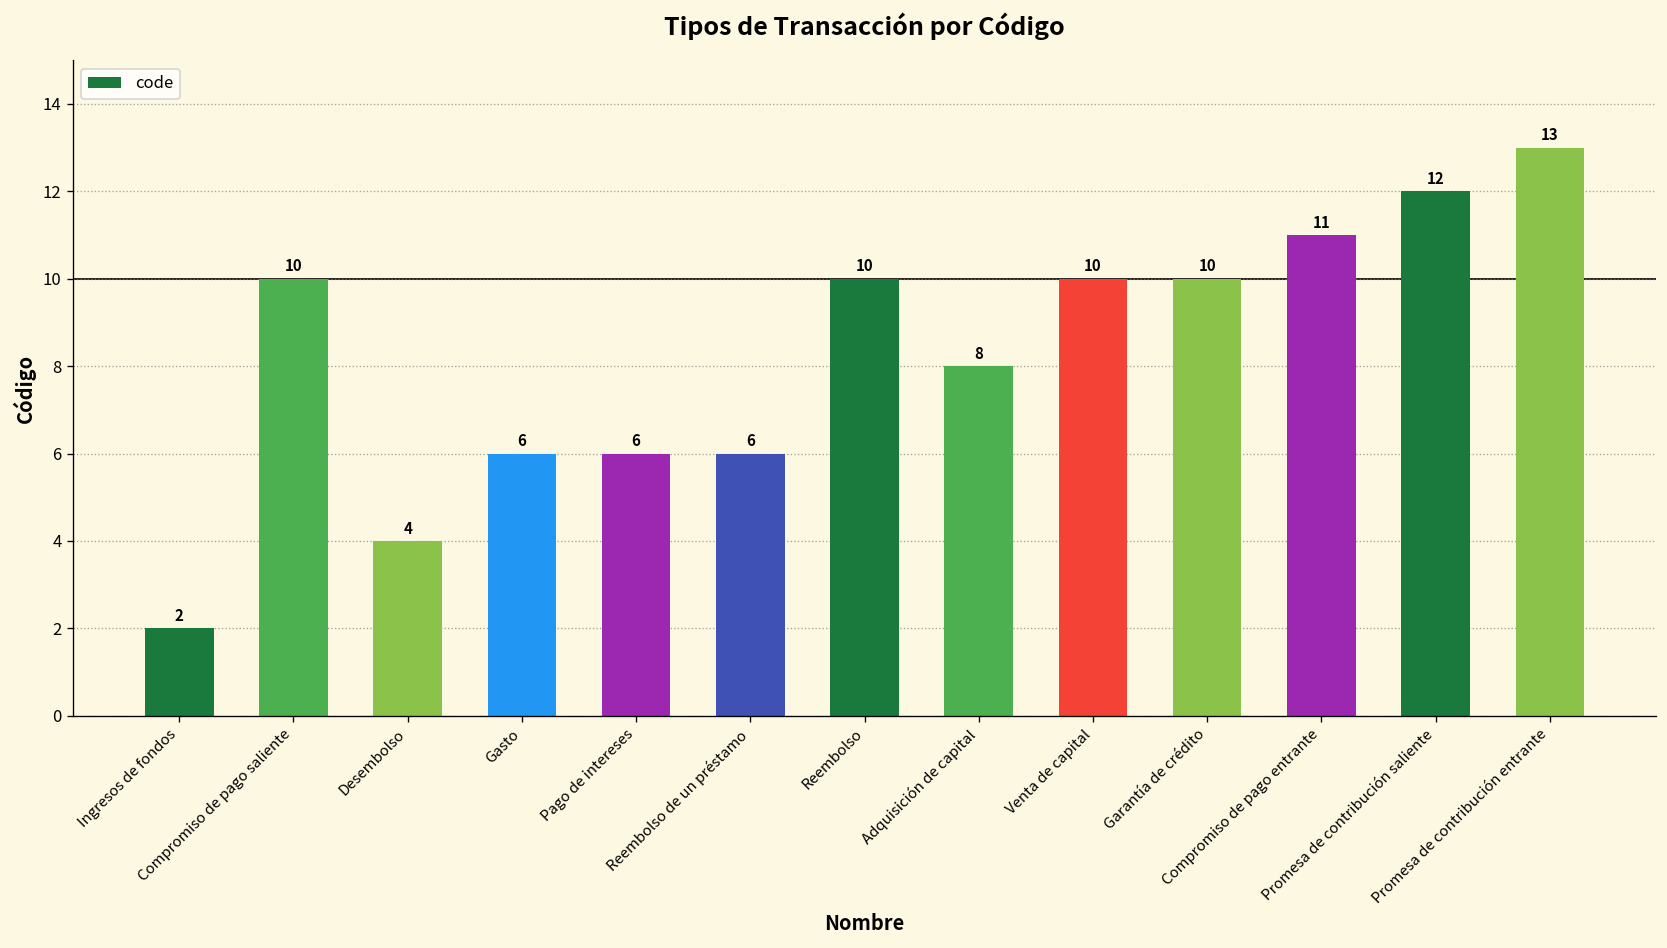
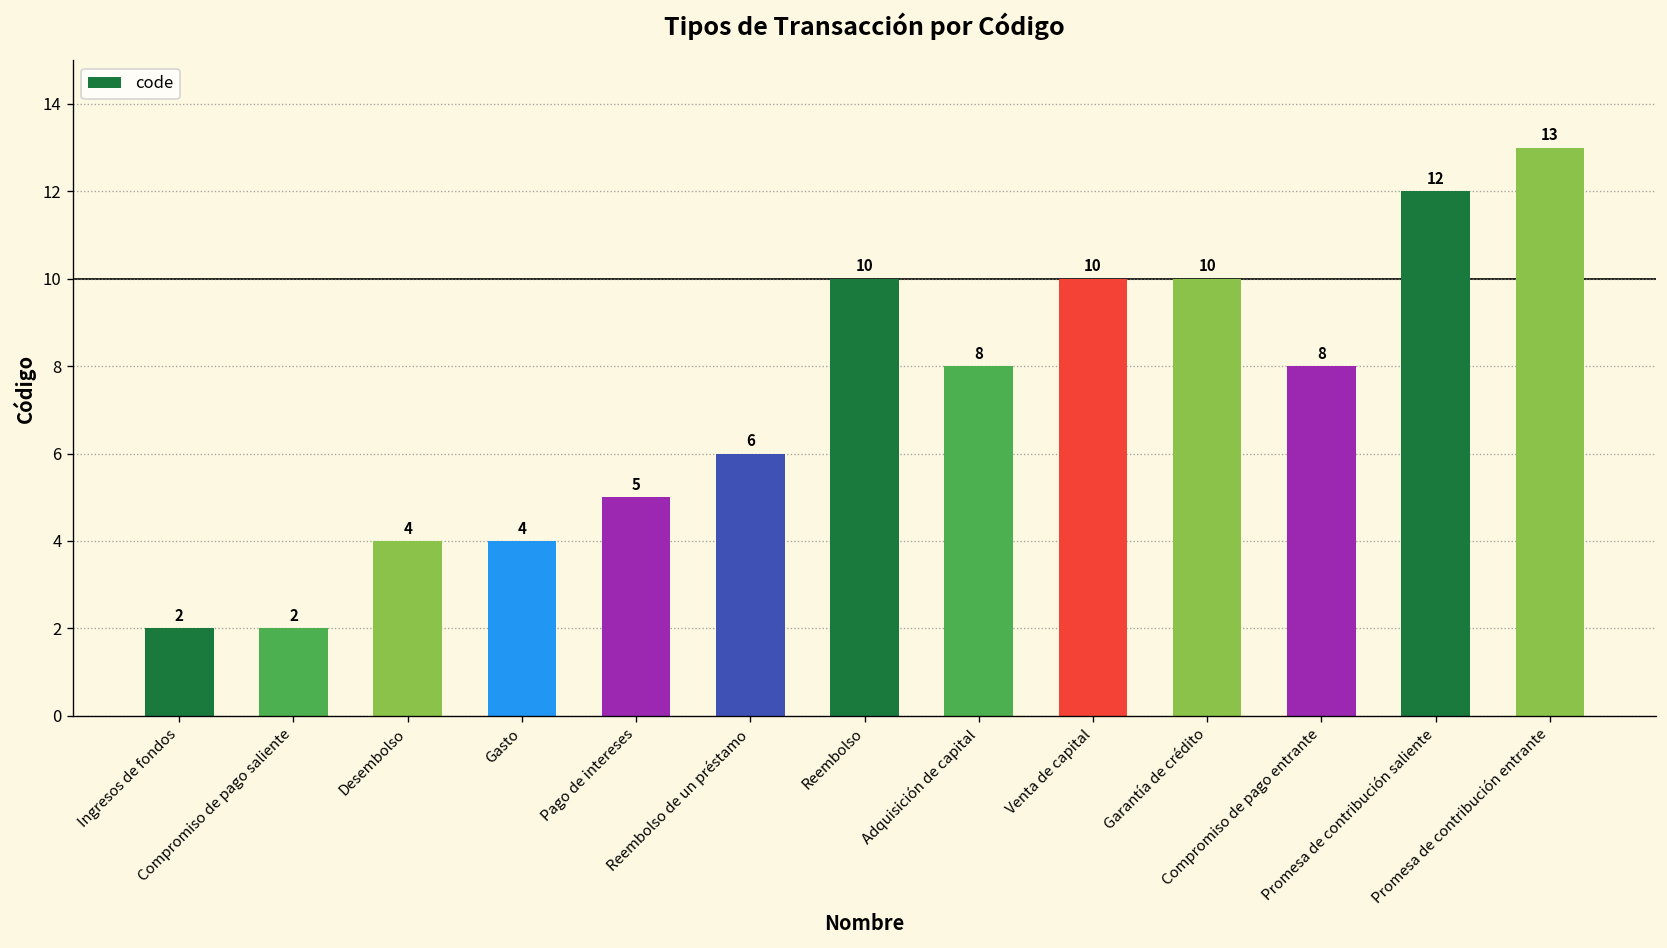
Compromiso de pago saliente: 10 -> 2
Gasto: 6 -> 4
Pago de intereses: 6 -> 5
Compromiso de pago entrante: 11 -> 8
